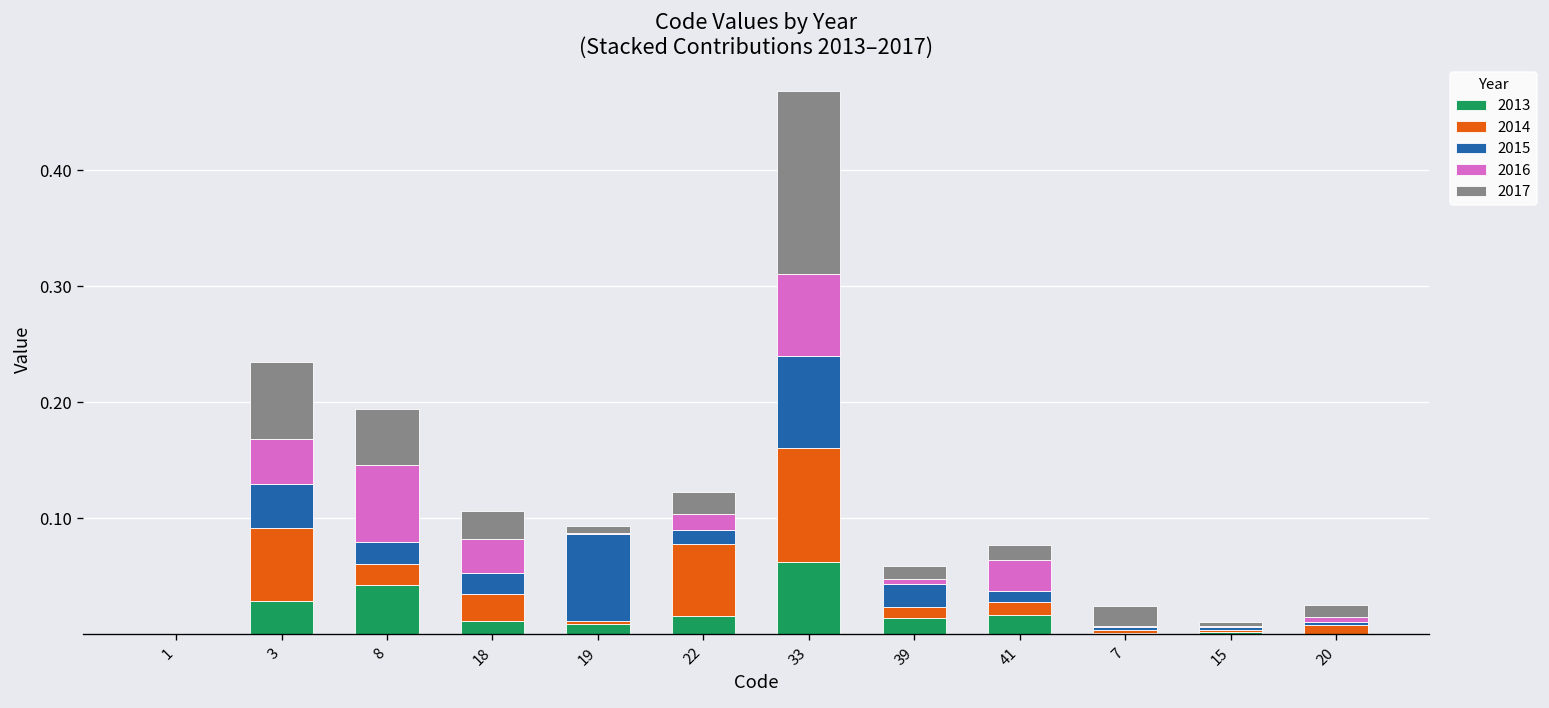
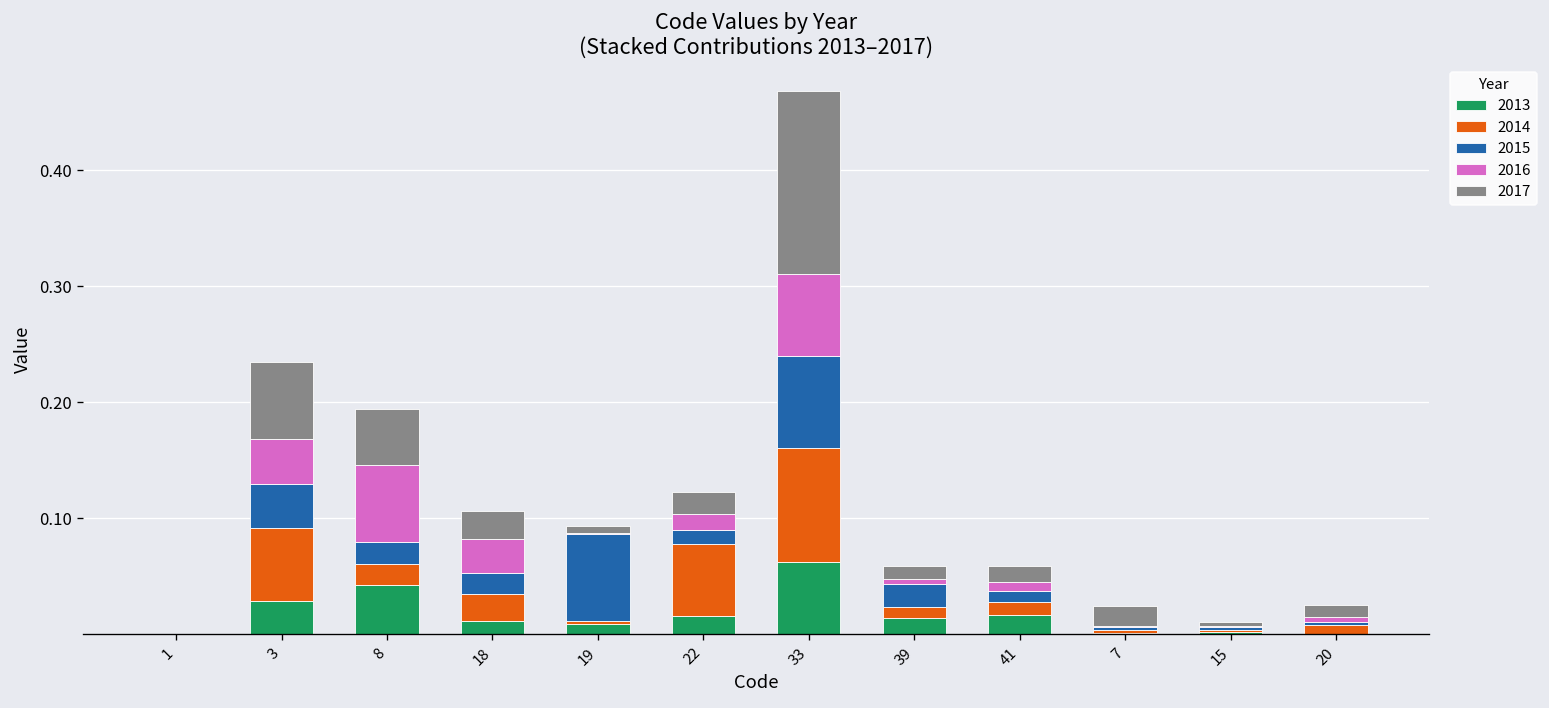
2016, 41: 0.03 -> 0.01
